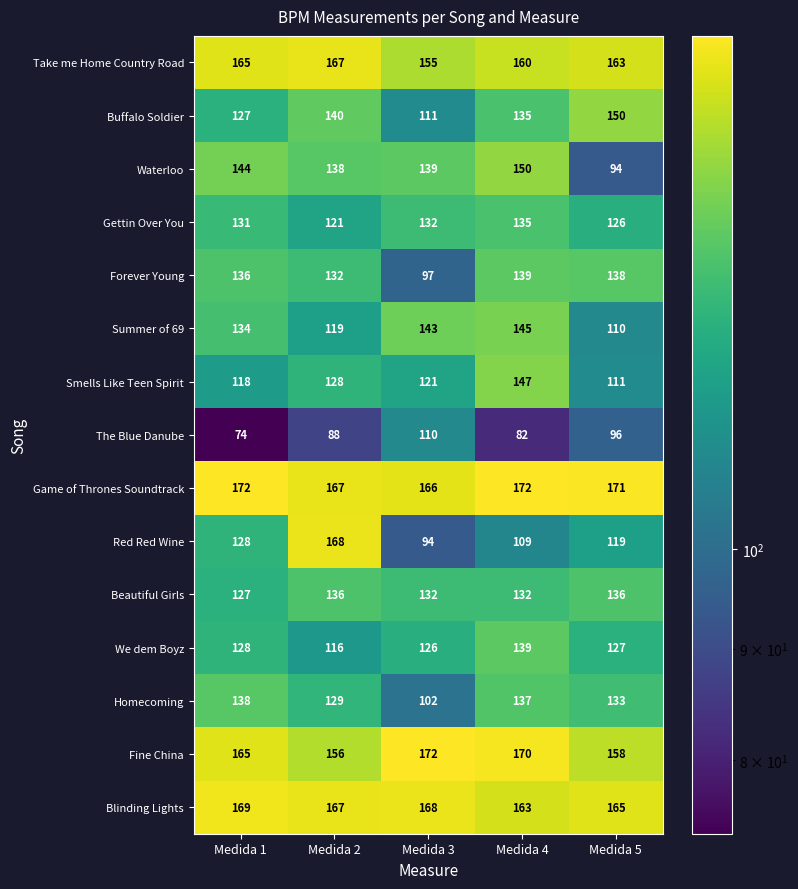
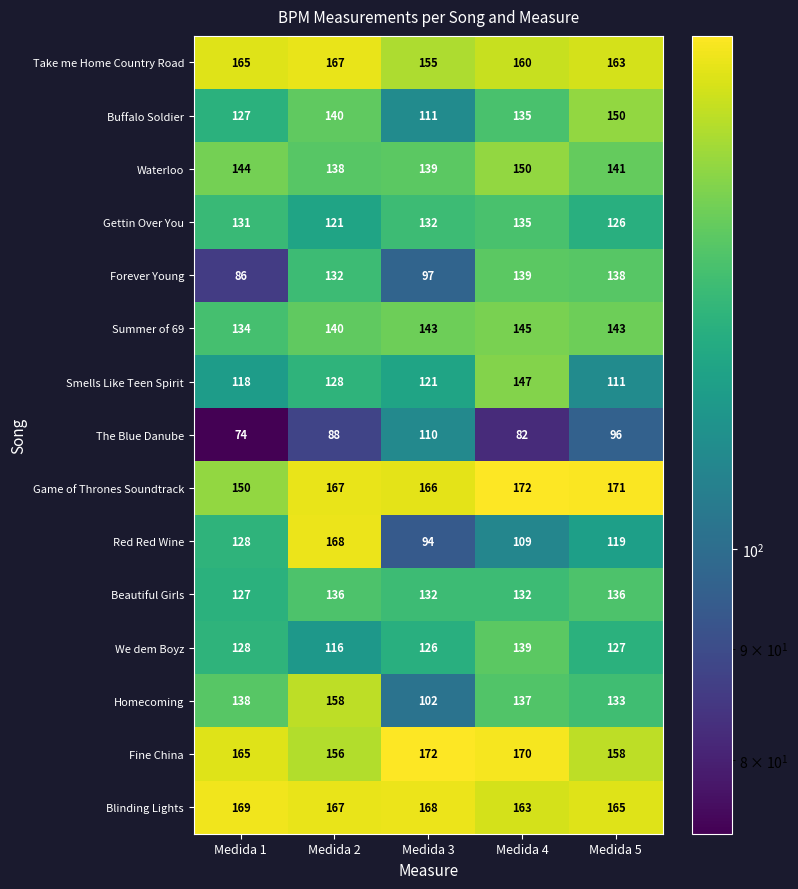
Waterloo, Medida 5: 94 -> 141
Forever Young, Medida 1: 136 -> 86
Summer of 69, Medida 2: 119 -> 140
Summer of 69, Medida 5: 110 -> 143
Game of Thrones Soundtrack, Medida 1: 172 -> 150
Homecoming, Medida 2: 129 -> 158
